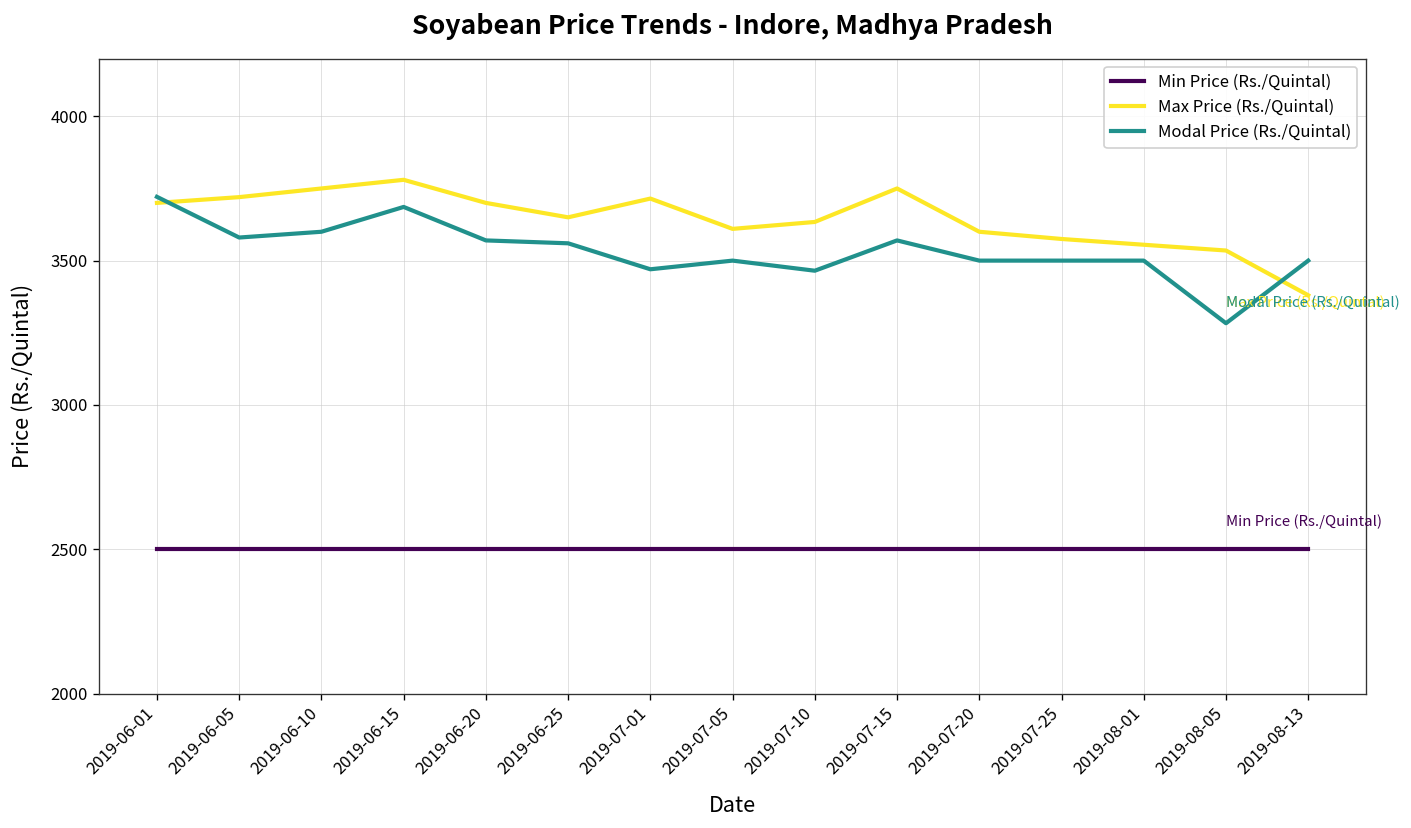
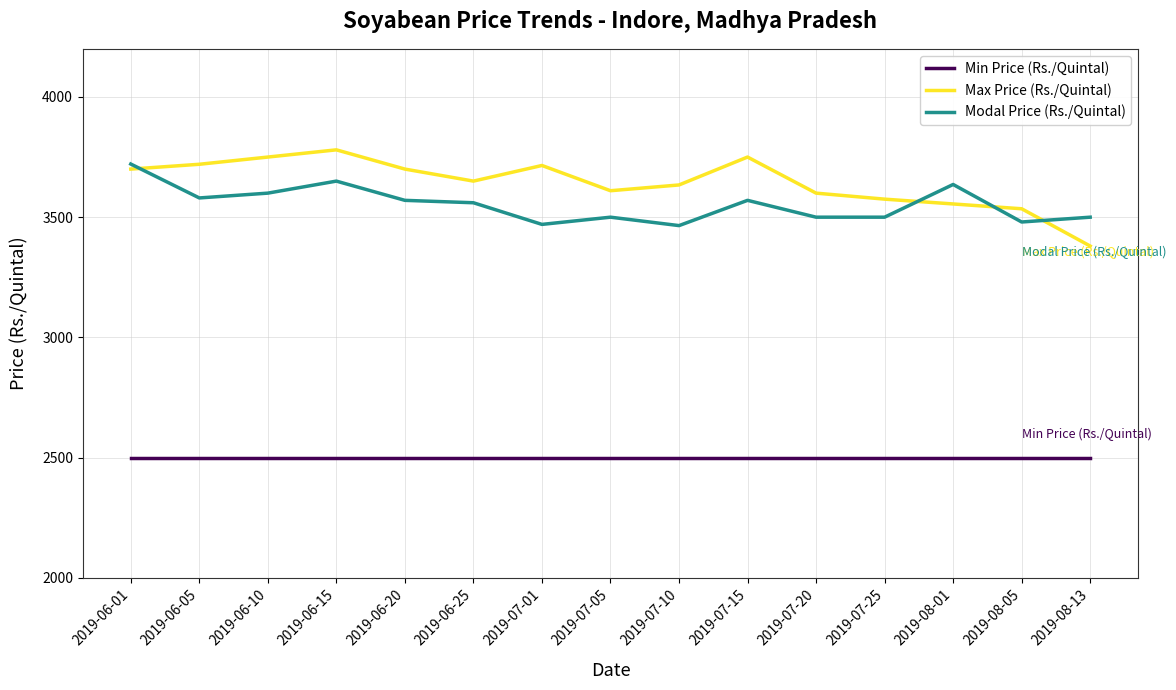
Modal Price (Rs./Quintal), 2019-06-15: 3690 -> 3650
Modal Price (Rs./Quintal), 2019-08-01: 3500 -> 3640
Modal Price (Rs./Quintal), 2019-08-05: 3280 -> 3480
